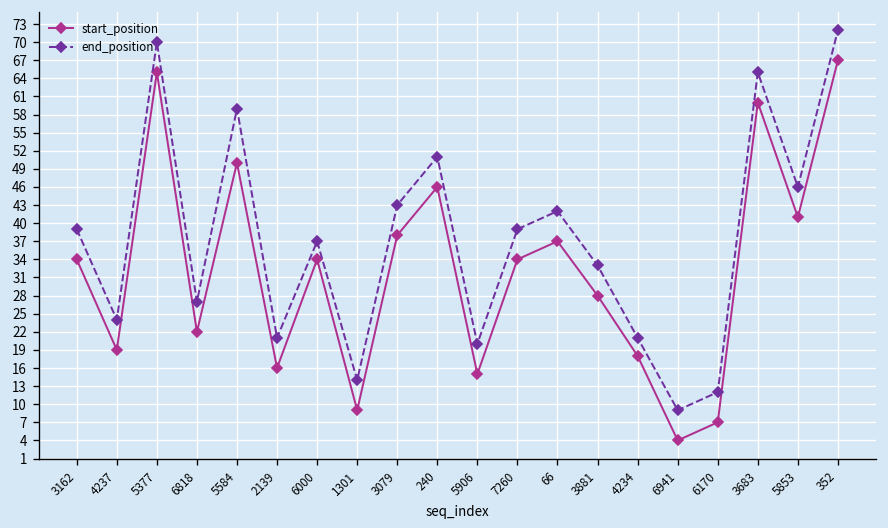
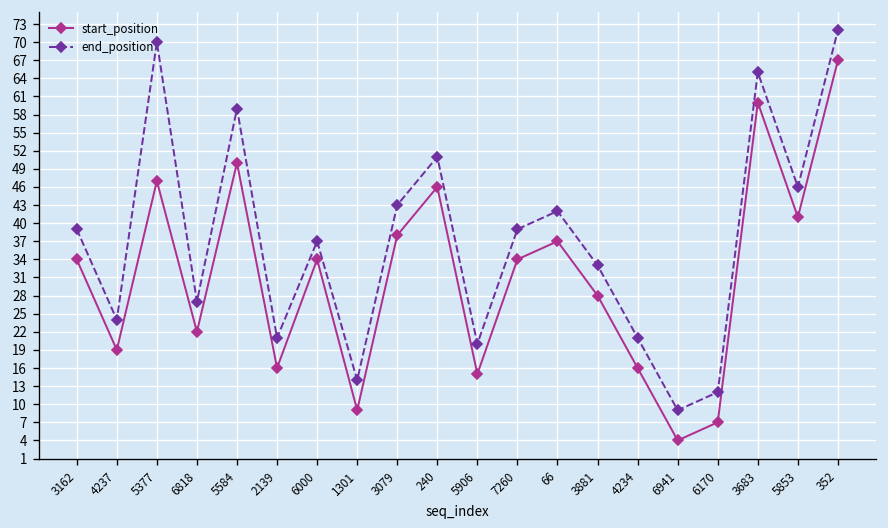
start_position, 5377: 65 -> 47
start_position, 4234: 18 -> 16
